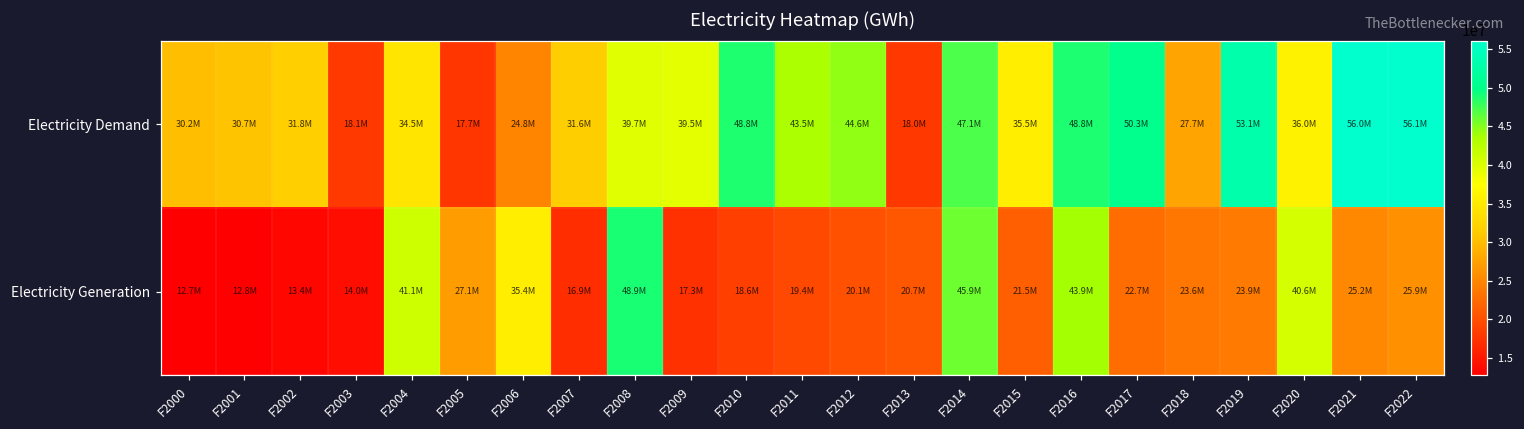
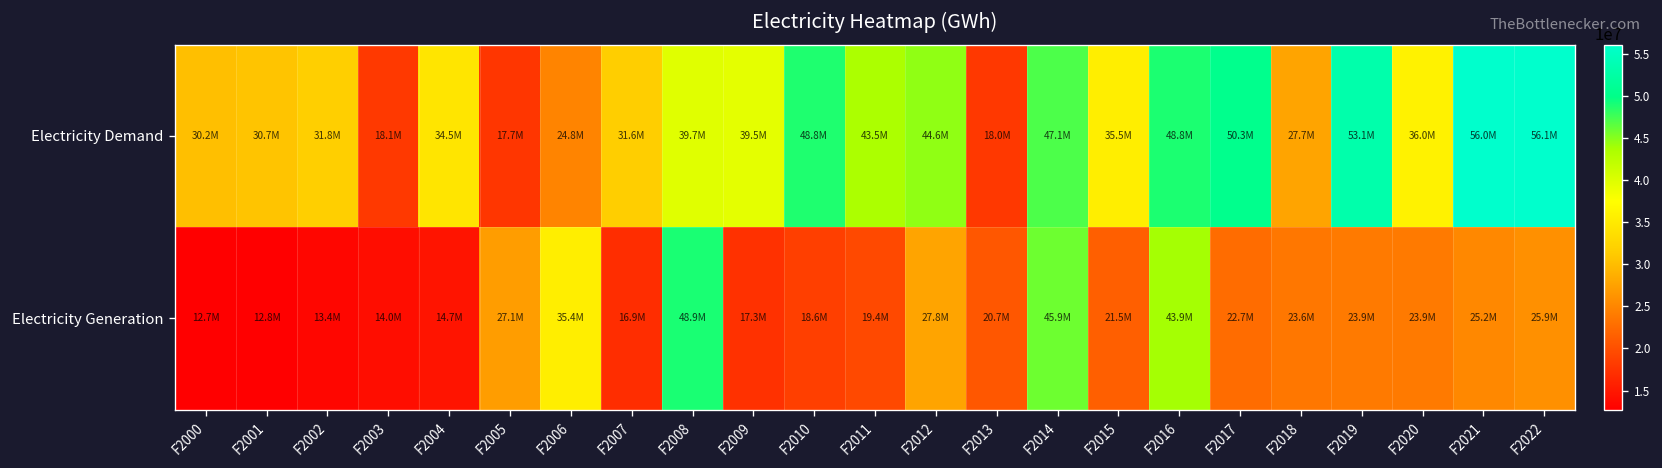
Electricity Generation, F2004: 41.1M -> 14.7M
Electricity Generation, F2012: 20.1M -> 27.8M
Electricity Generation, F2020: 40.6M -> 23.9M
